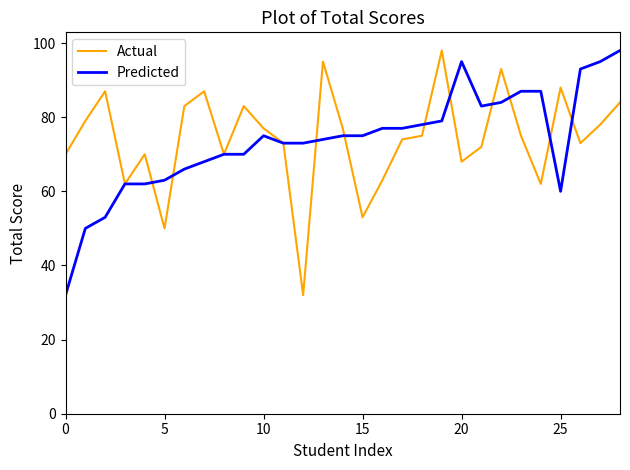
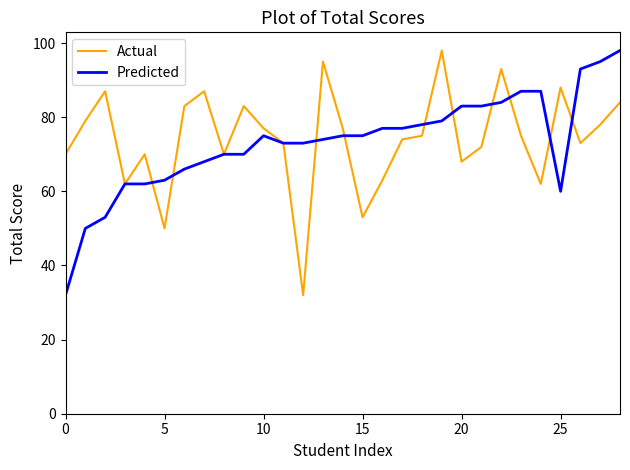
Predicted, 20: 95 -> 83
